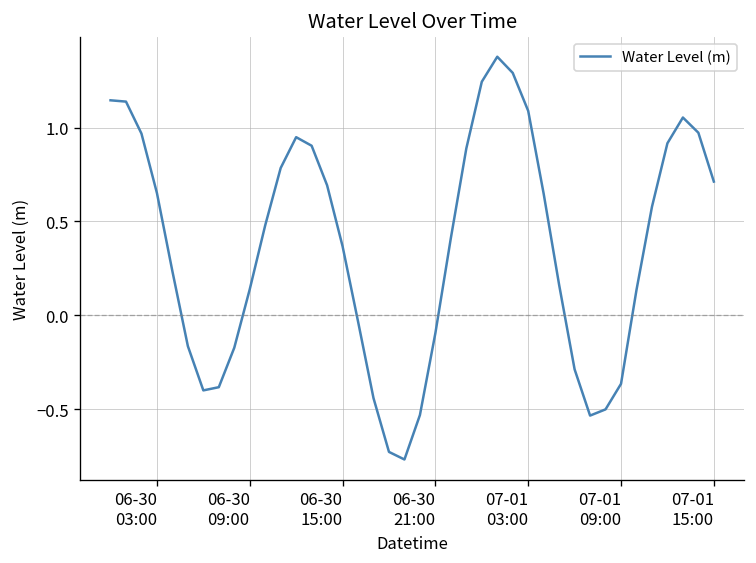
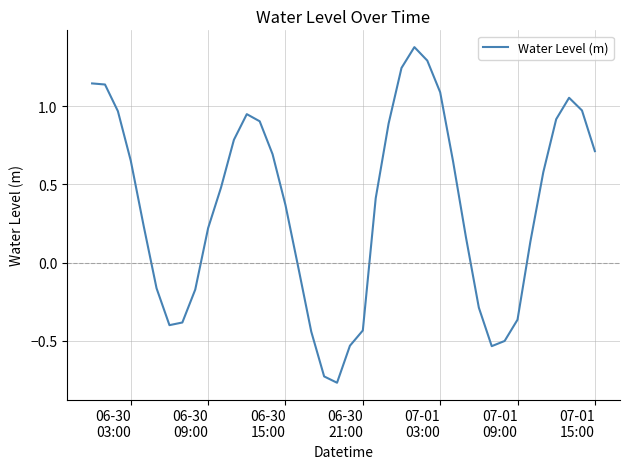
06-30 09:00: 0.14 -> 0.22
06-30 21:00: -0.09 -> -0.43
